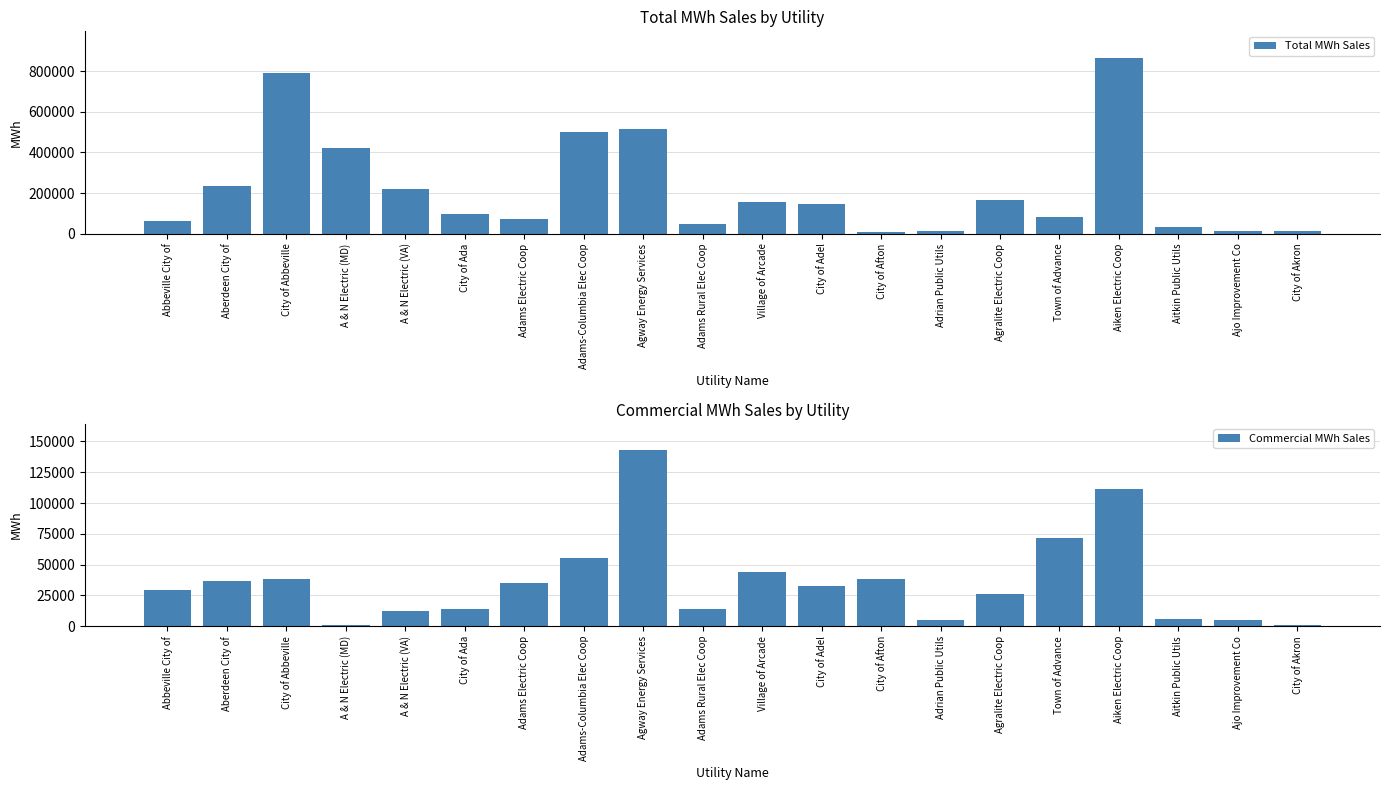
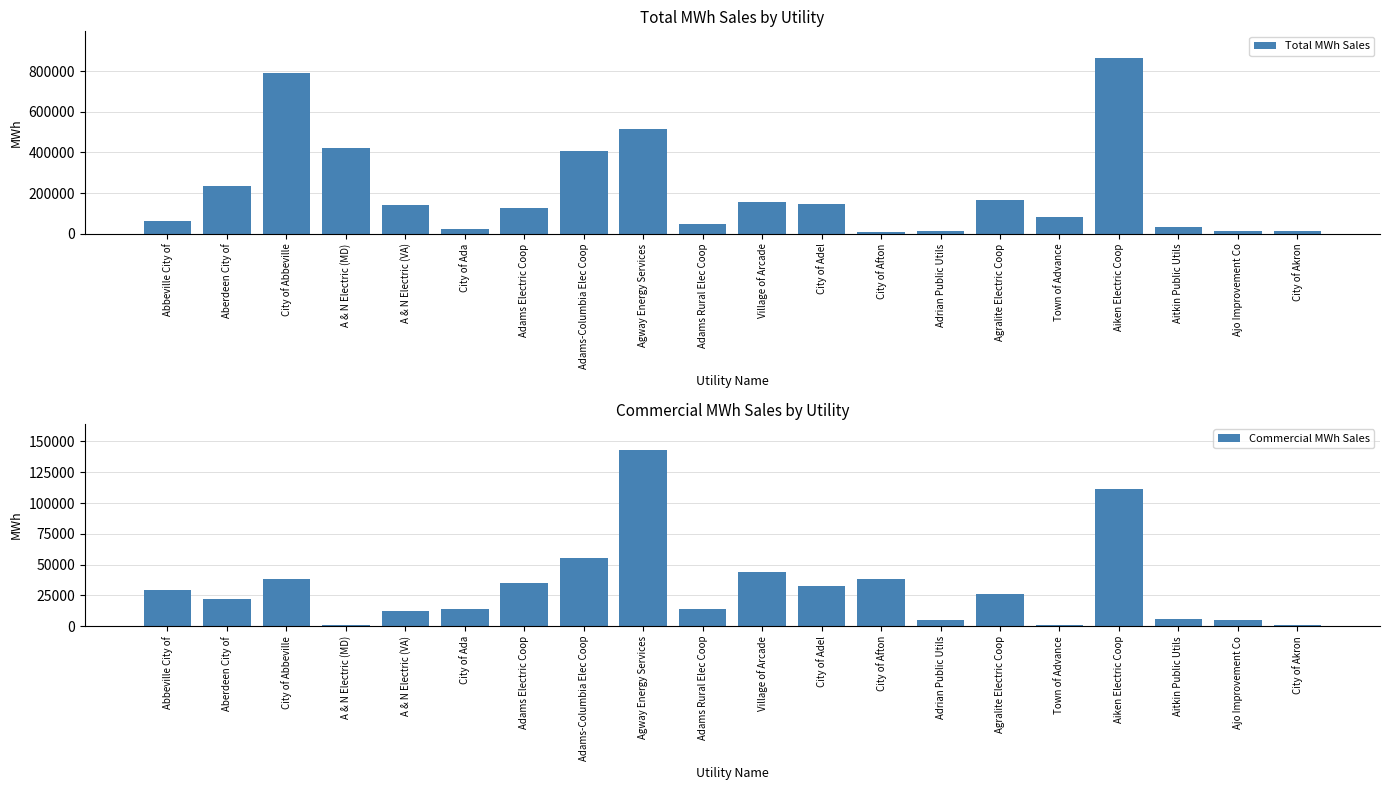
Total MWh Sales by Utility, A & N Electric (VA): 220000 -> 140000
Total MWh Sales by Utility, City of Ada: 100000 -> 20000
Total MWh Sales by Utility, Adams Electric Coop: 70000 -> 130000
Total MWh Sales by Utility, Adams-Columbia Elec Coop: 500000 -> 410000
Commercial MWh Sales by Utility, Aberdeen City of: 37000 -> 22000
Commercial MWh Sales by Utility, Town of Advance: 71000 -> 1000
